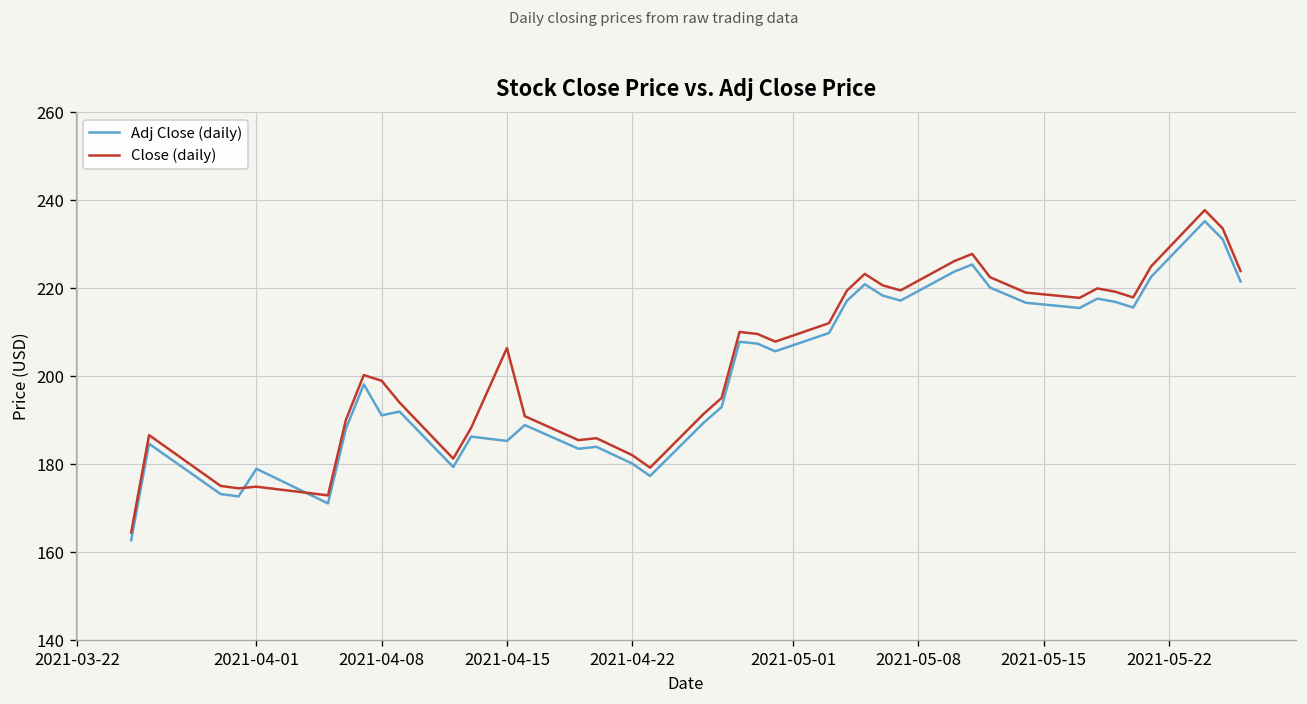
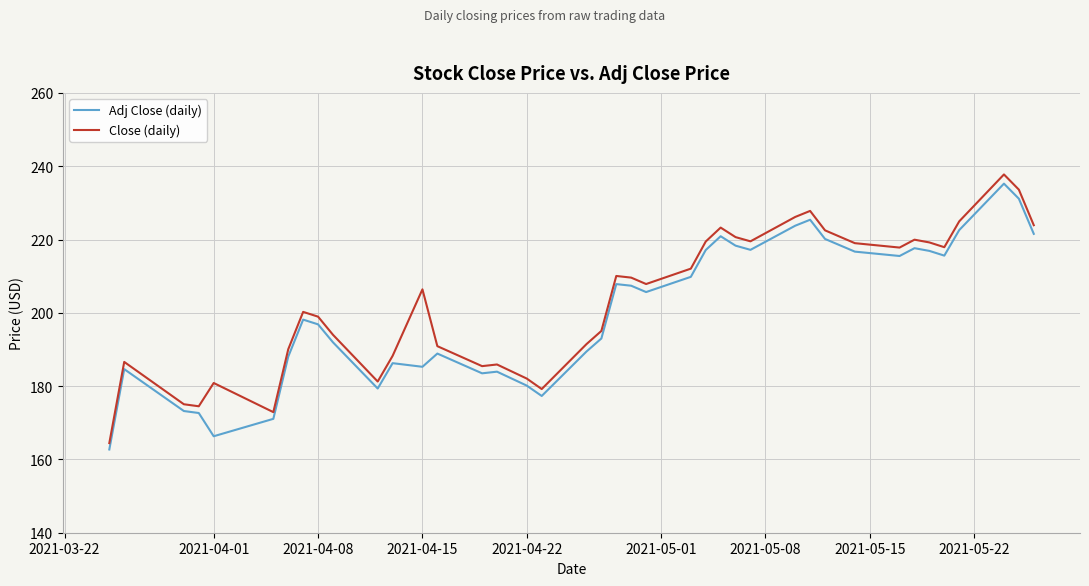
Adj Close (daily), 2021-04-01: 179 -> 166
Close (daily), 2021-04-01: 175 -> 181
Adj Close (daily), 2021-04-08: 191 -> 197
